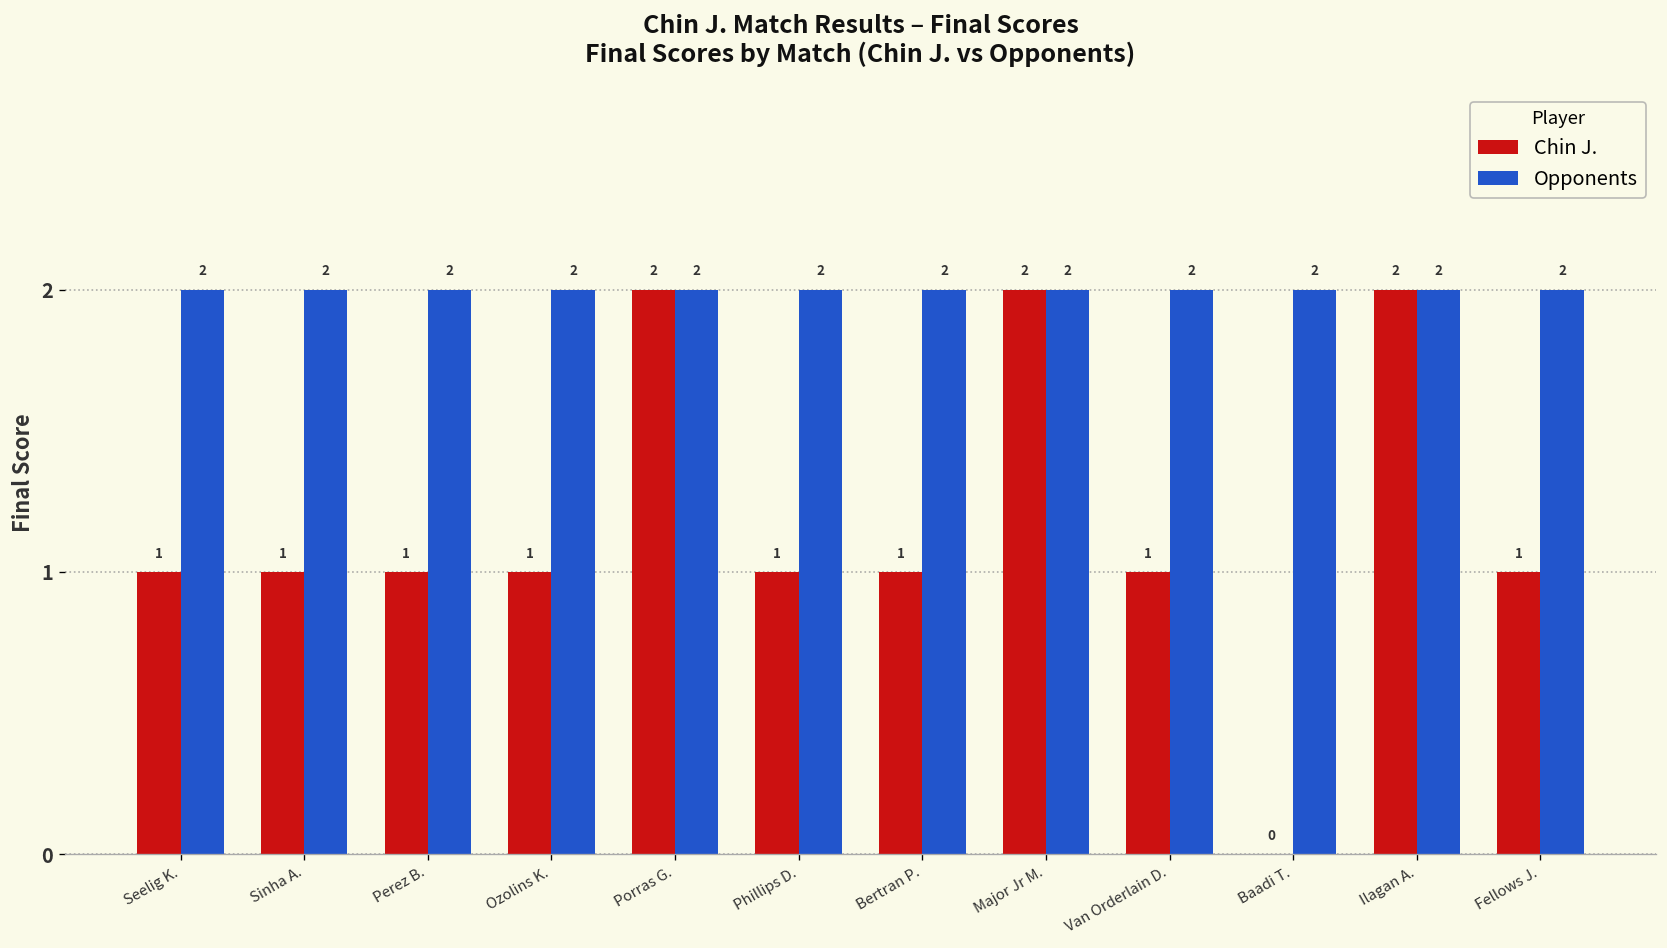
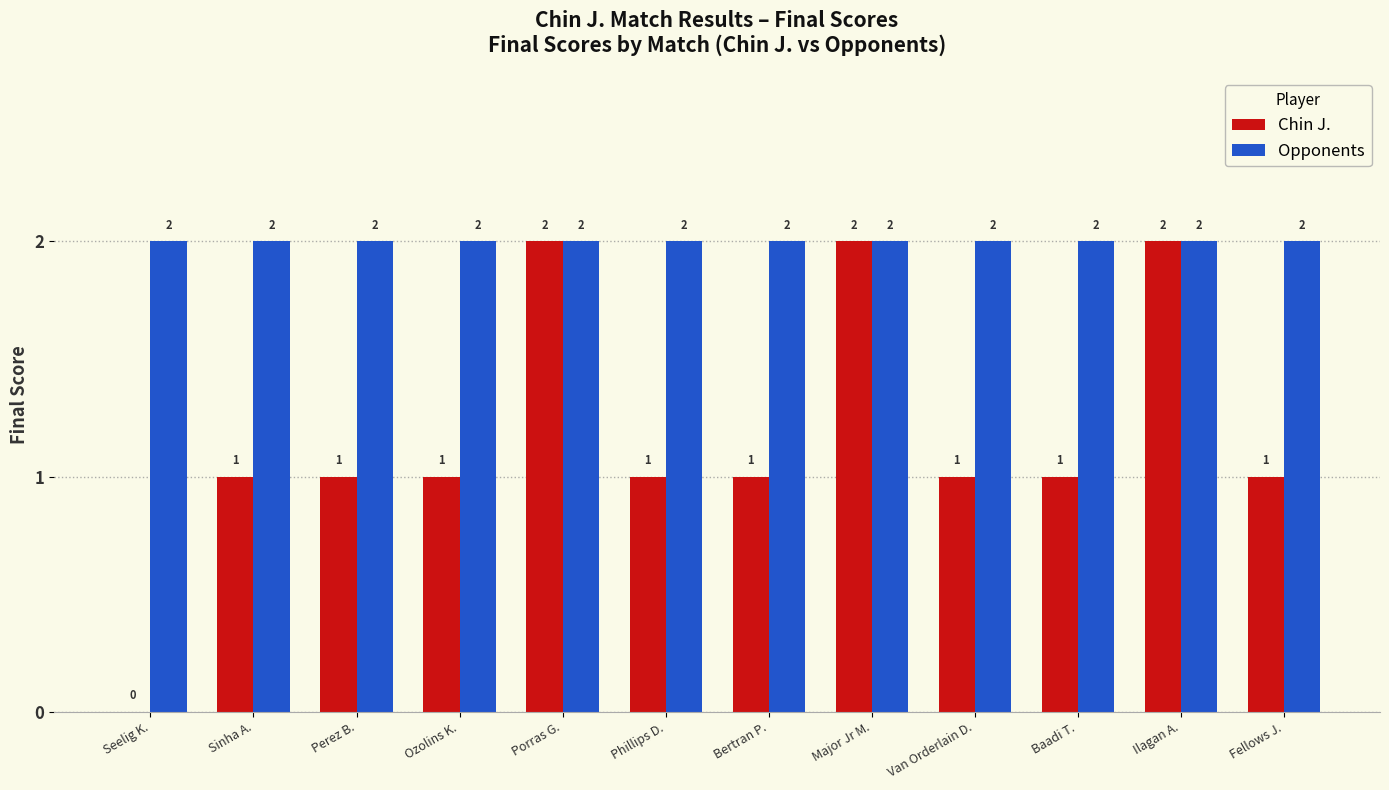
Chin J., Seelig K.: 1 -> 0
Chin J., Baadi T.: 0 -> 1
